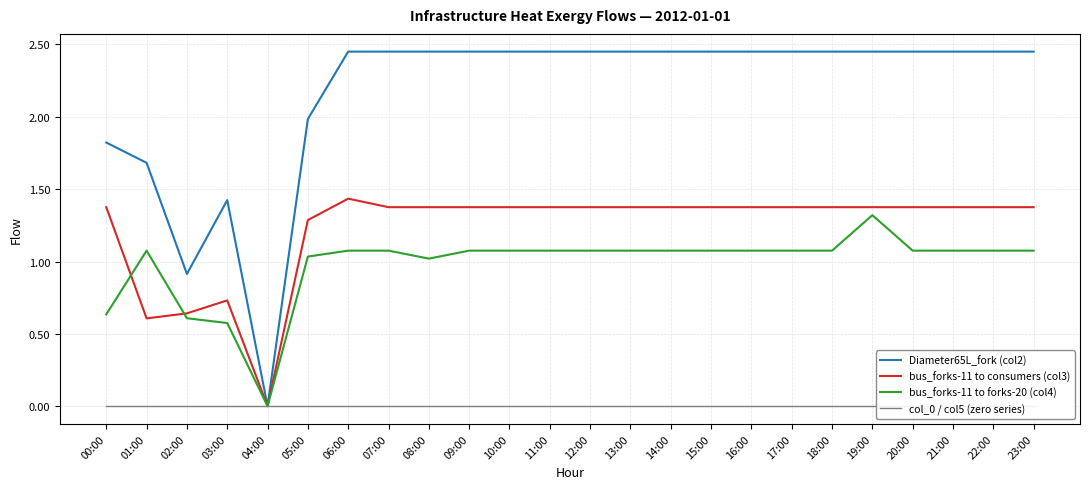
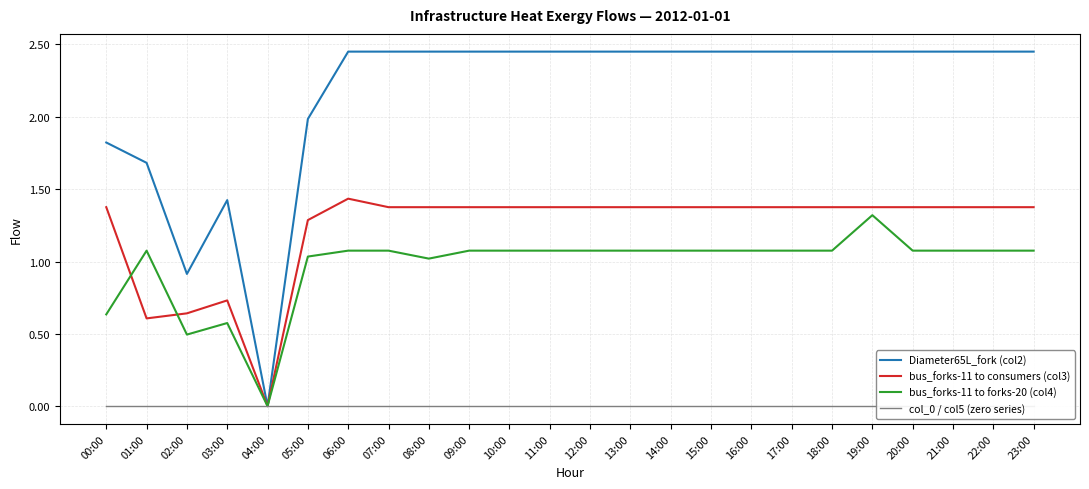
bus_forks-11 to forks-20 (col4), 02:00: 0.61 -> 0.50
